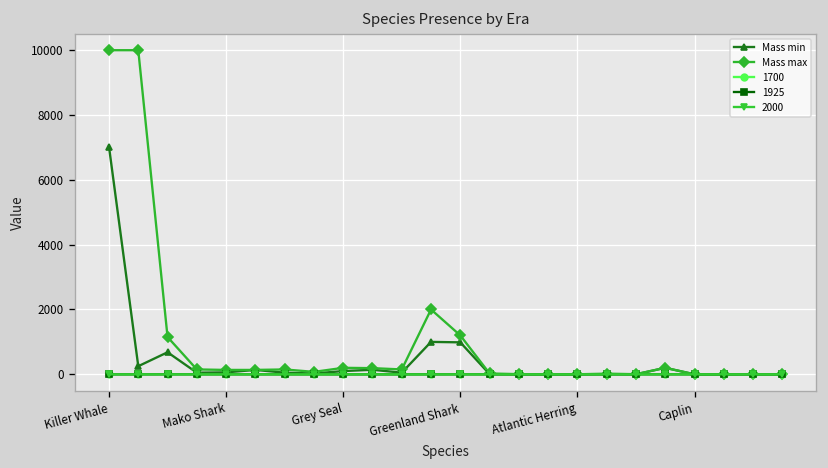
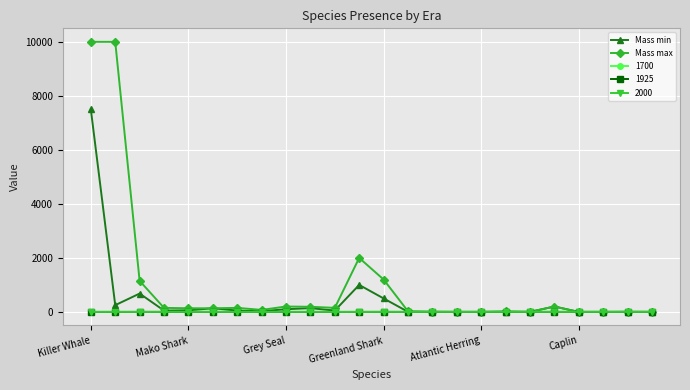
Mass min, Killer Whale: 7000 -> 7500
Mass min, Greenland Shark: 1000 -> 500
